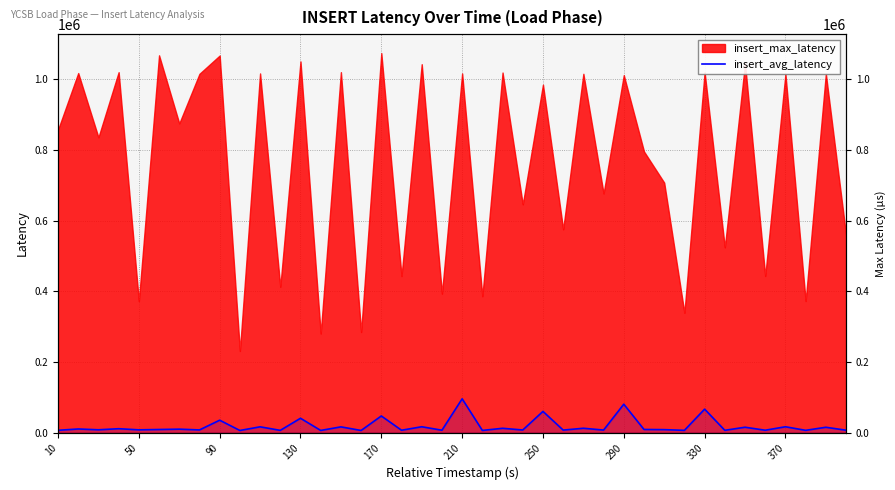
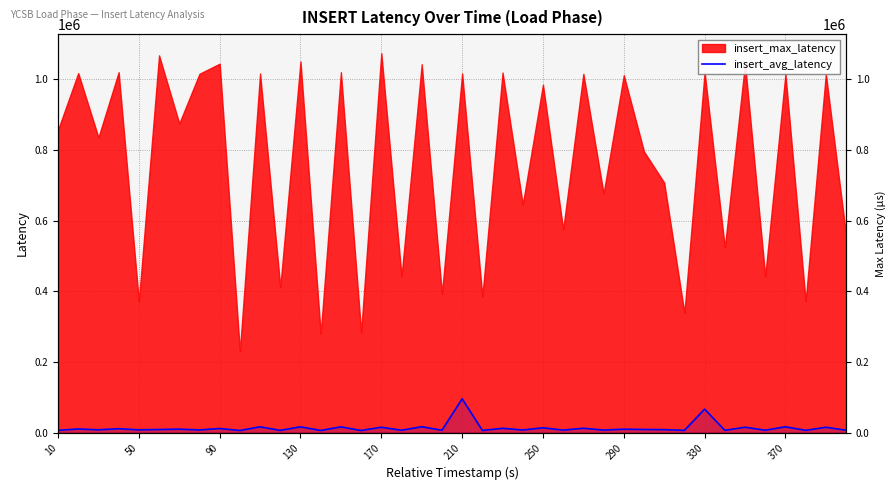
insert_avg_latency, 90: 40000 -> 10000
insert_max_latency, 90: 1070000 -> 1040000
insert_avg_latency, 130: 40000 -> 20000
insert_avg_latency, 170: 50000 -> 20000
insert_avg_latency, 250: 60000 -> 10000
insert_avg_latency, 290: 80000 -> 10000
